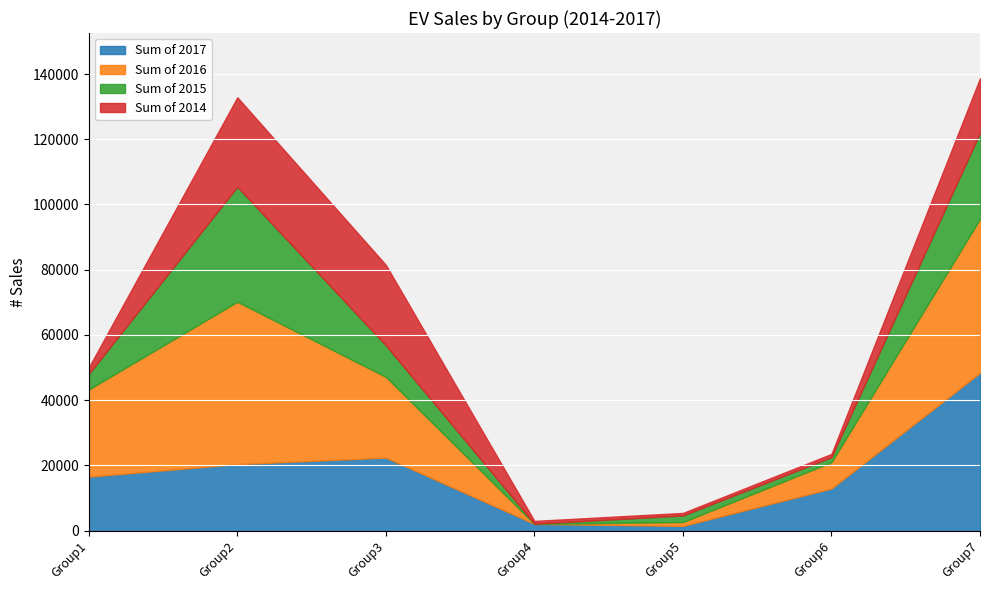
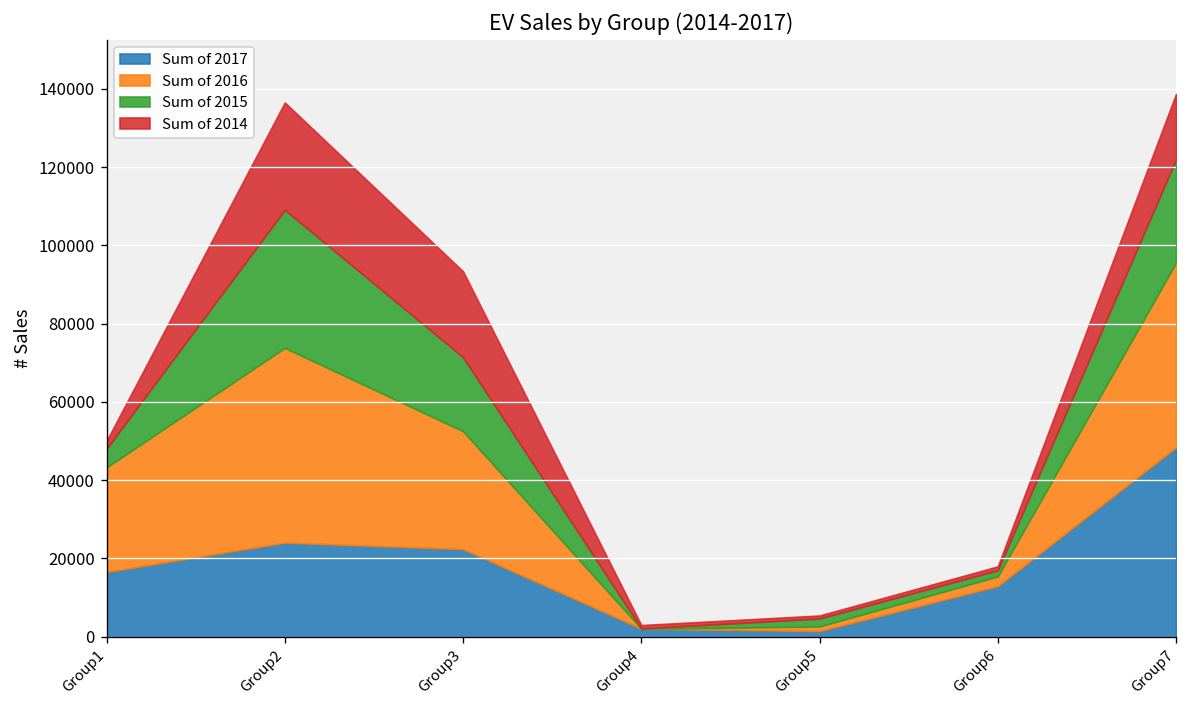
Sum of 2017, Group2: 20000 -> 24000
Sum of 2016, Group3: 25000 -> 30000
Sum of 2015, Group3: 10000 -> 19000
Sum of 2014, Group3: 25000 -> 22000
Sum of 2016, Group6: 8000 -> 3000
